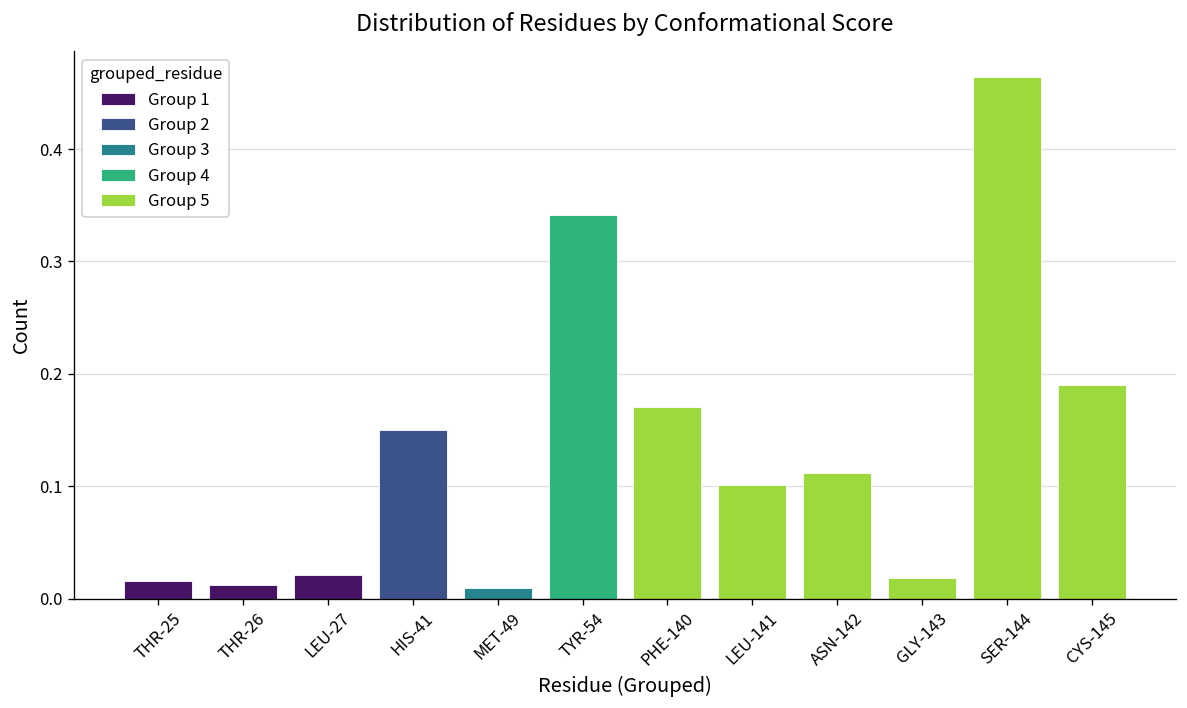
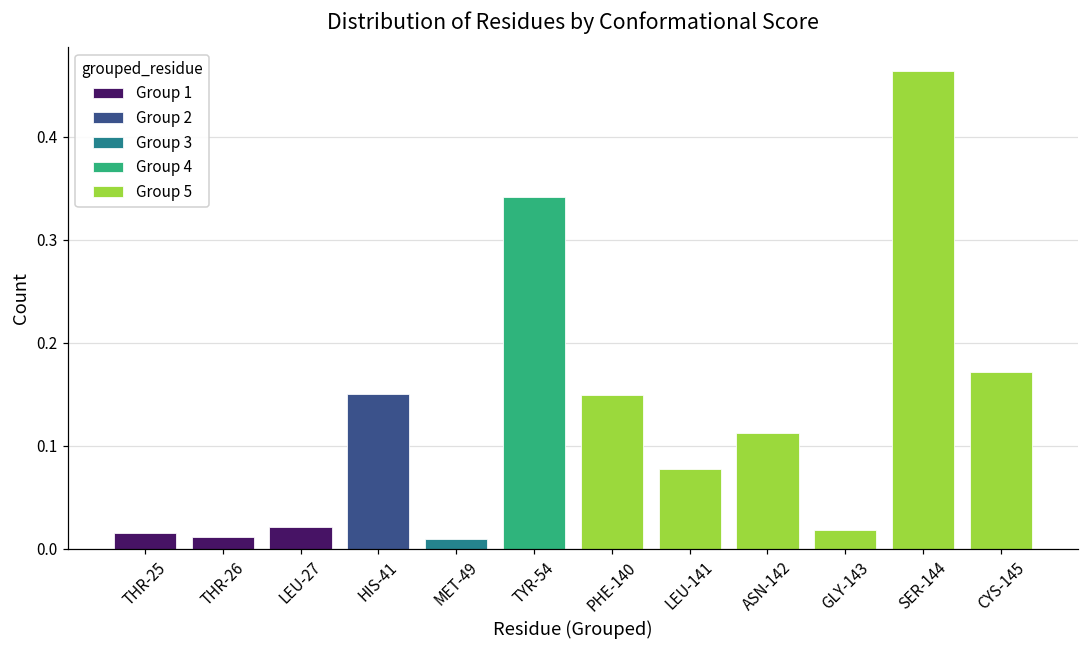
Group 5, PHE-140: 0.17 -> 0.15
Group 5, LEU-141: 0.10 -> 0.08
Group 5, CYS-145: 0.19 -> 0.17
